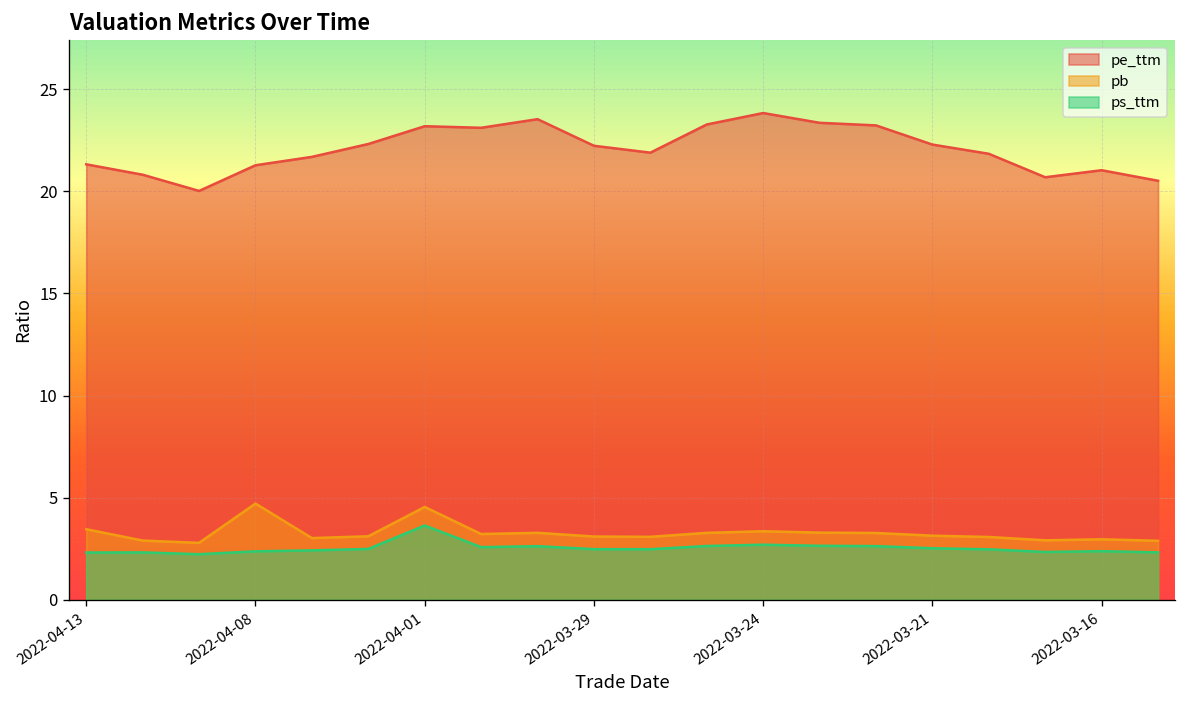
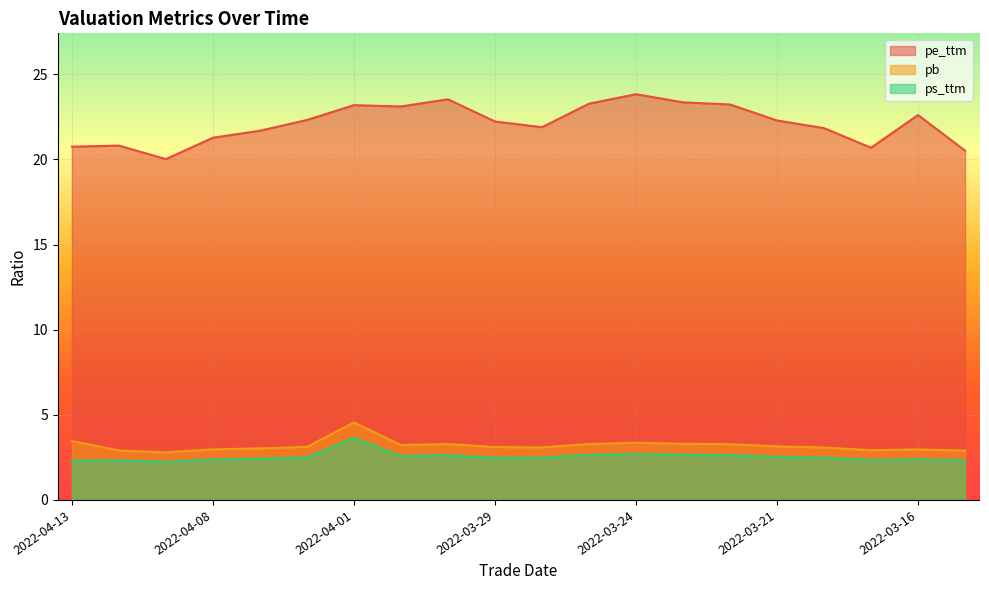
pe_ttm, 2022-04-13: 21.3 -> 20.7
pb, 2022-04-08: 4.7 -> 3.0
pe_ttm, 2022-03-16: 21.0 -> 22.6
